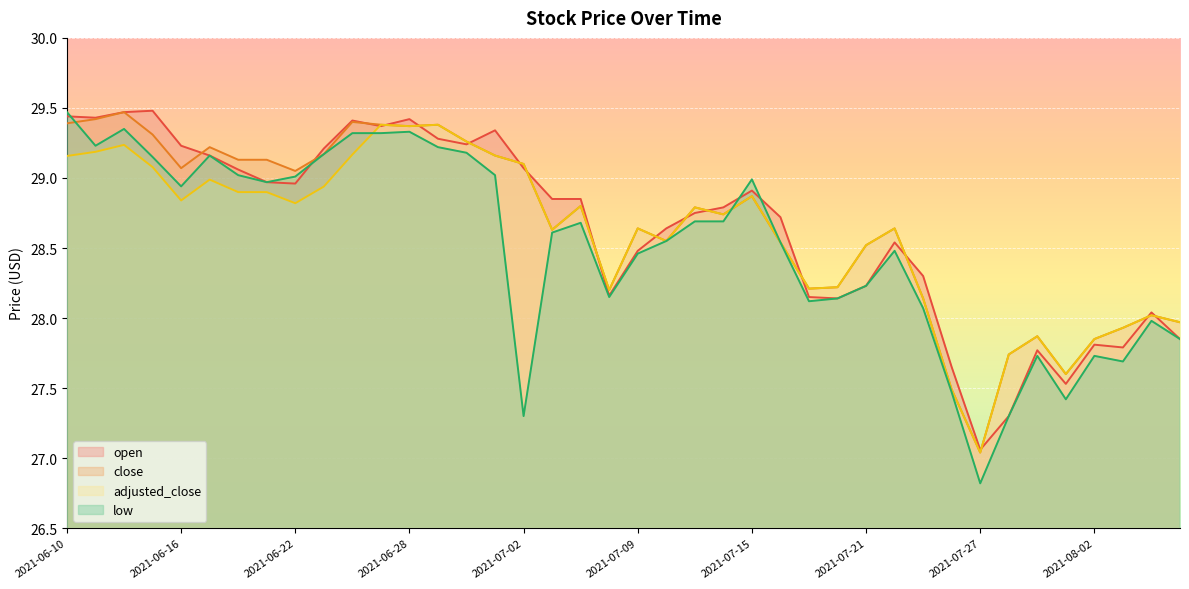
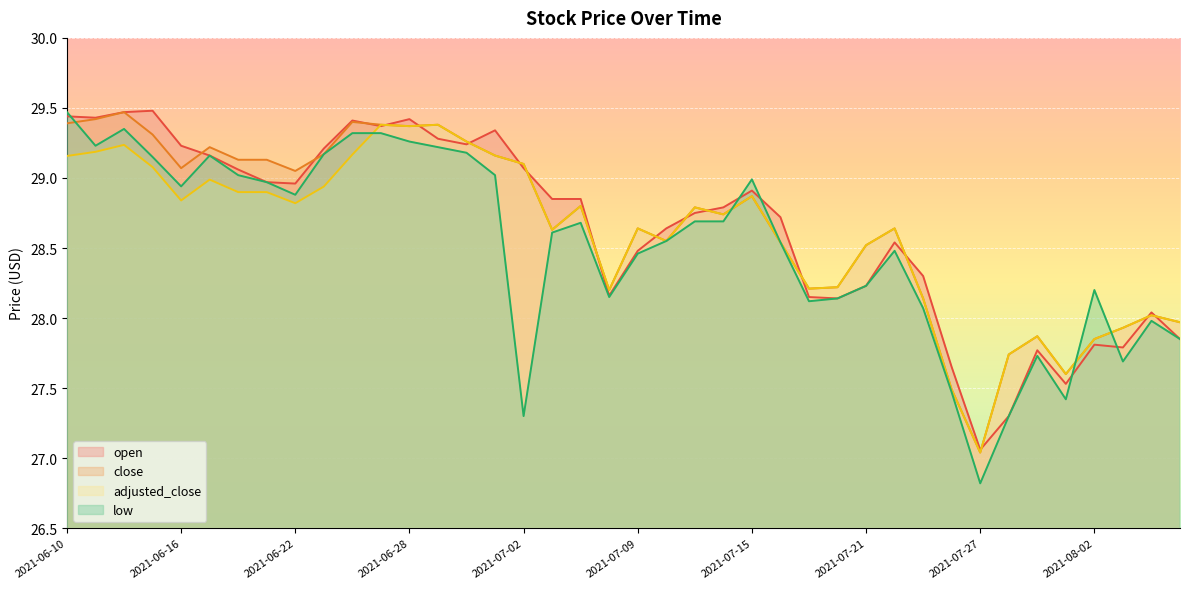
low, 2021-06-22: 29.01 -> 28.88
low, 2021-06-28: 29.33 -> 29.26
low, 2021-08-02: 27.73 -> 28.20
